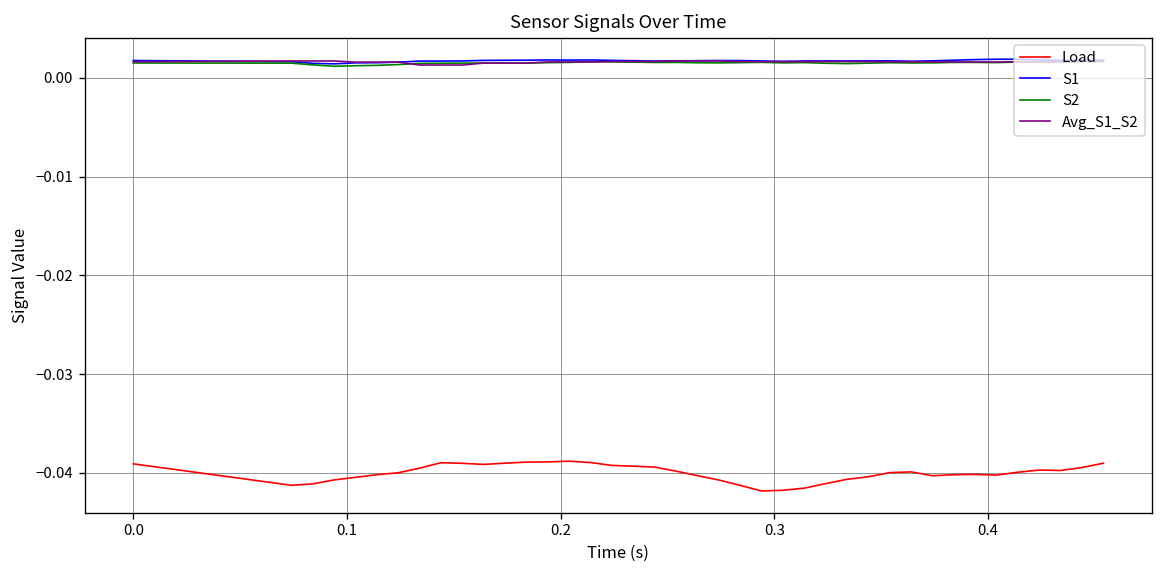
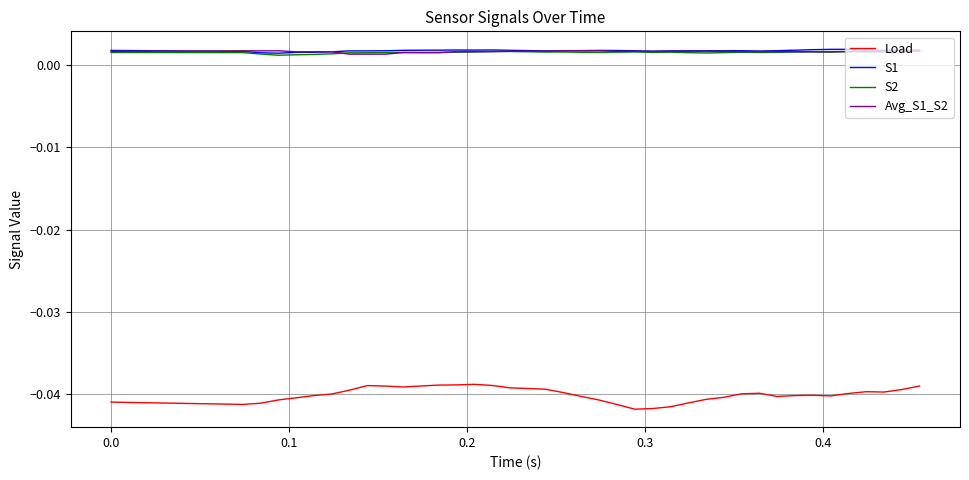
Load, 0.0: -0.039 -> -0.041
